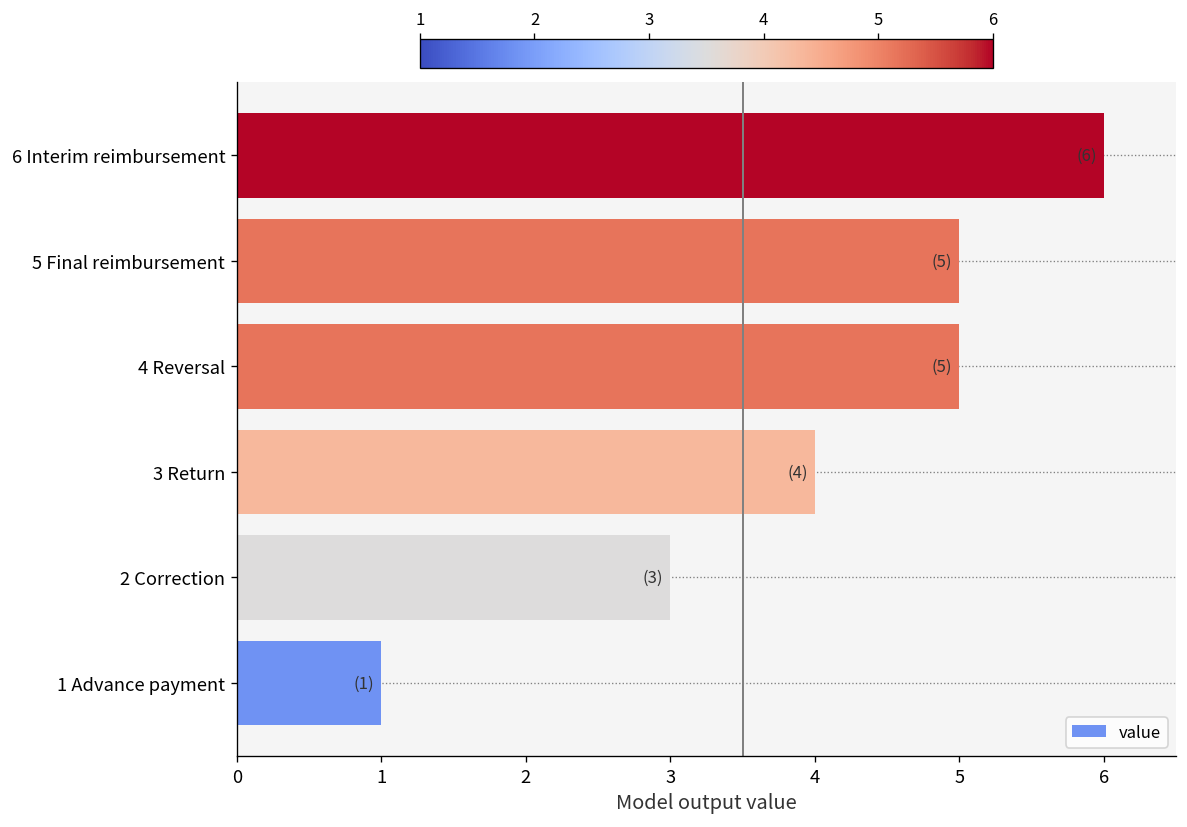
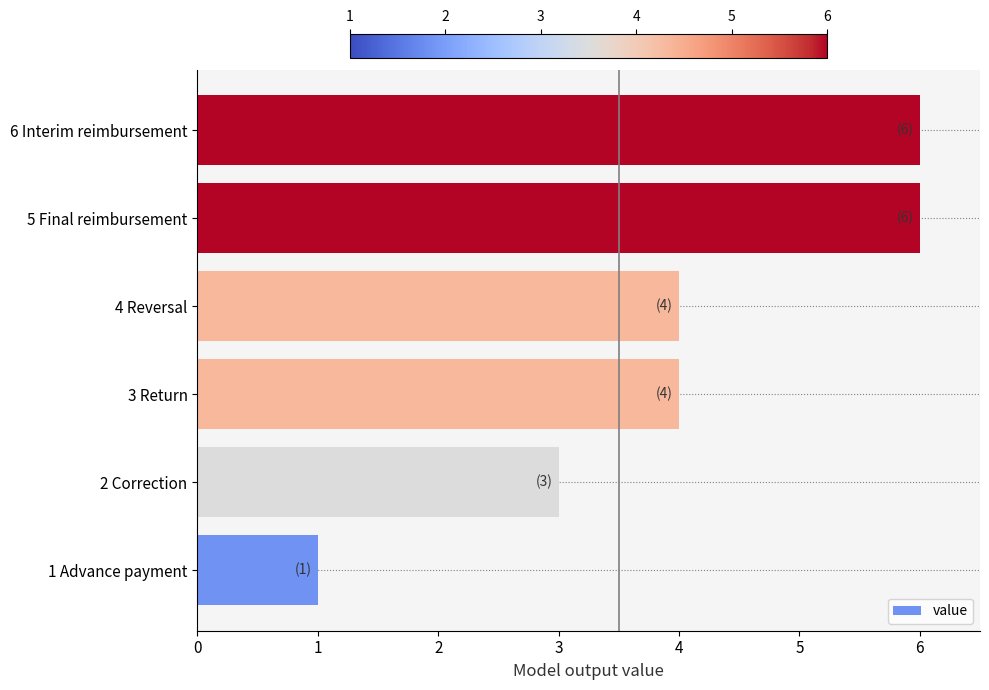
5 Final reimbursement: (5) -> (6)
4 Reversal: (5) -> (4)
